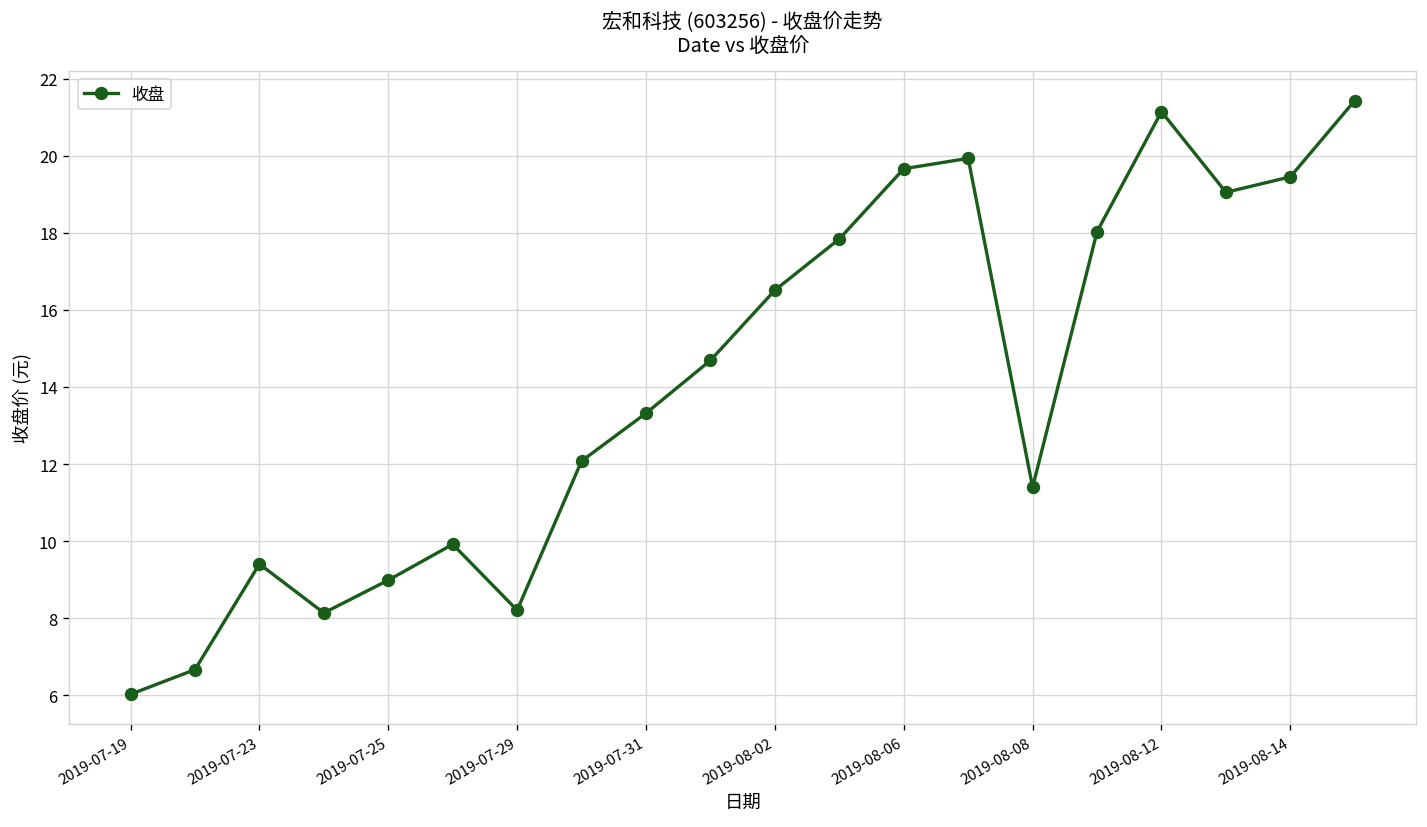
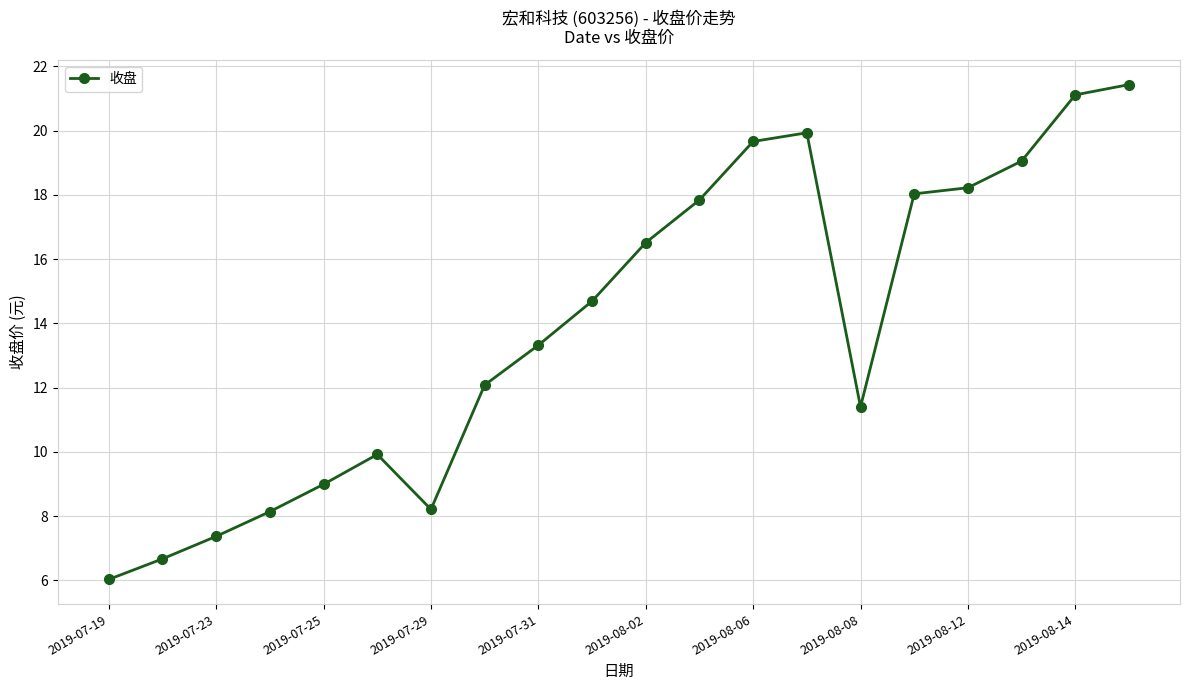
2019-07-23: 9.4 -> 7.4
2019-08-12: 21.1 -> 18.2
2019-08-14: 19.5 -> 21.1
